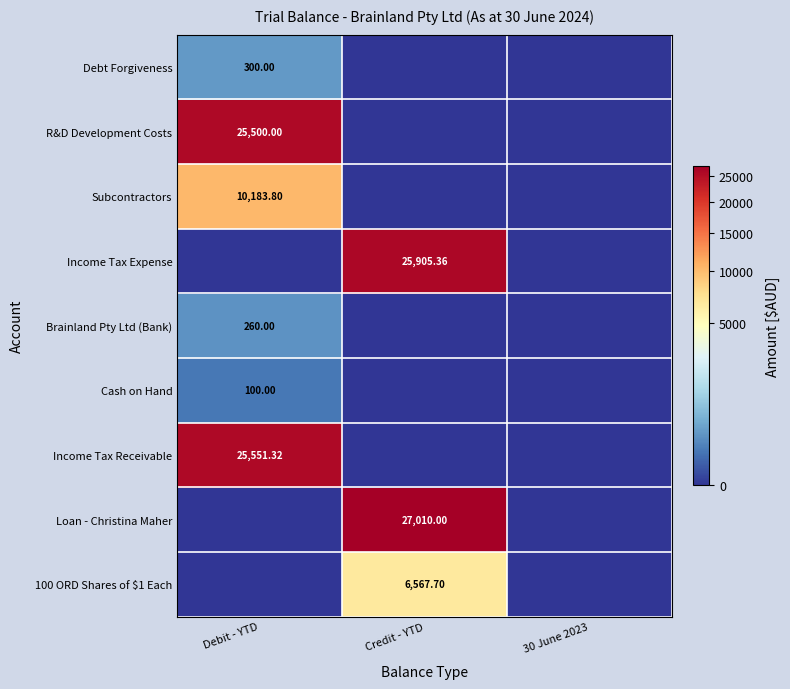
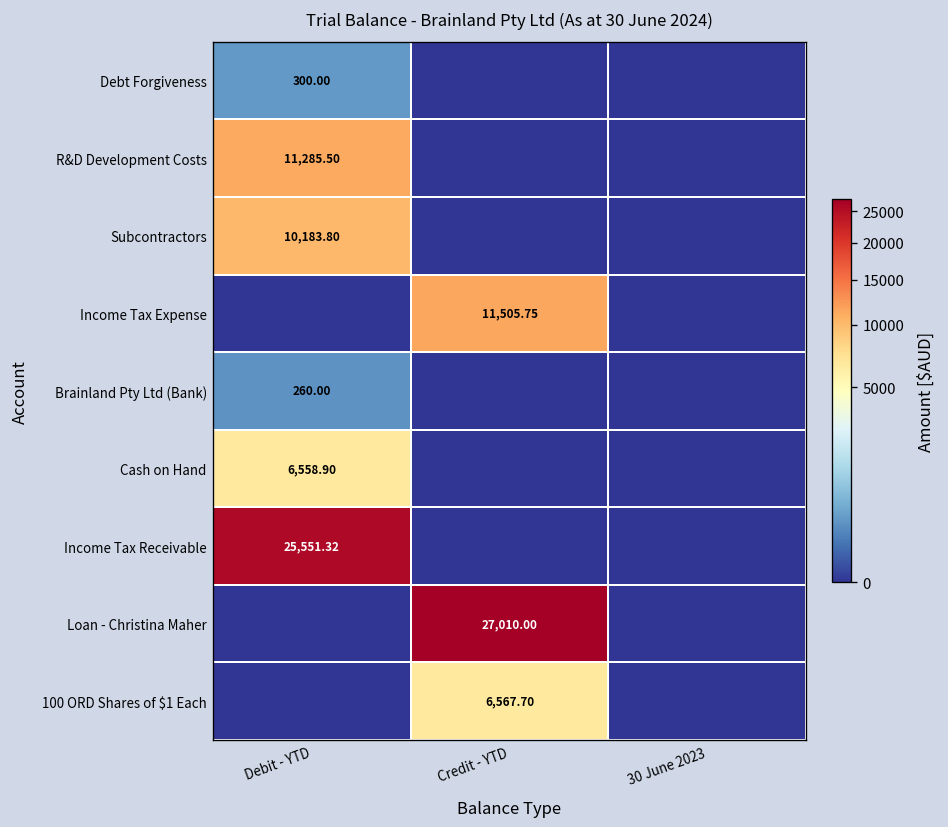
R&D Development Costs, Debit - YTD: 25,500.00 -> 11,285.50
Income Tax Expense, Credit - YTD: 25,905.36 -> 11,505.75
Cash on Hand, Debit - YTD: 100.00 -> 6,558.90
